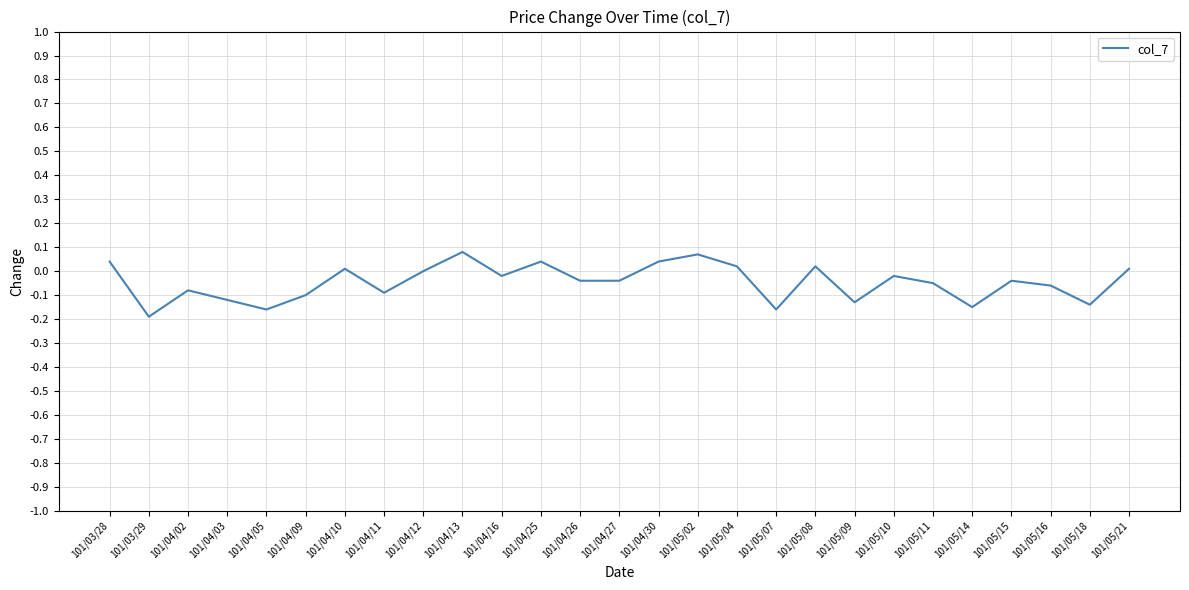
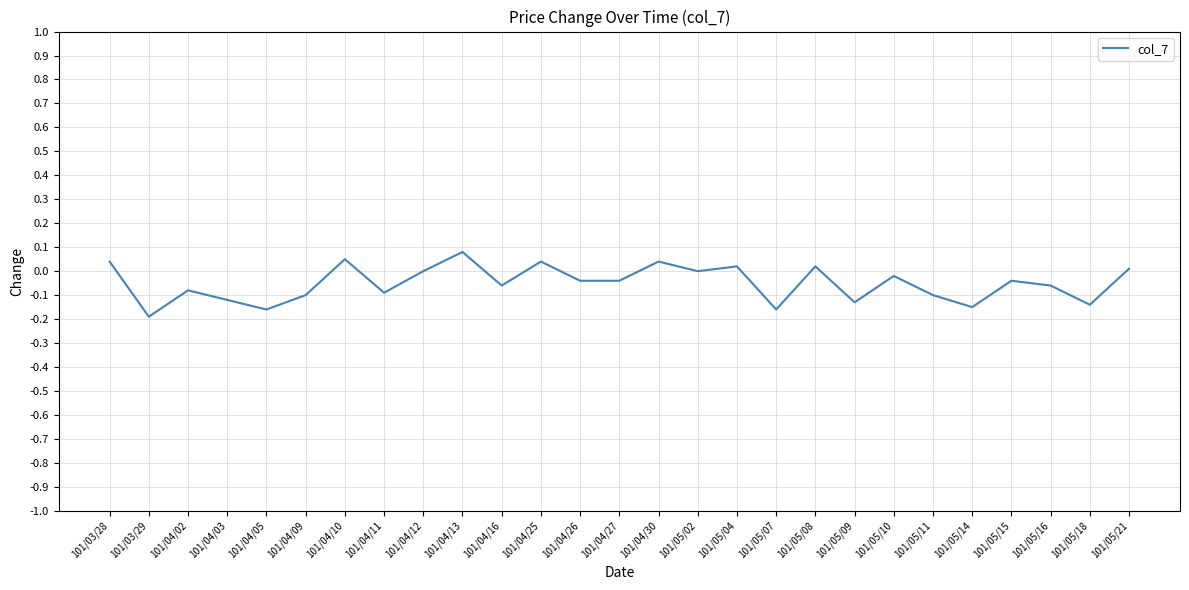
101/04/10: 0.01 -> 0.05
101/04/16: -0.02 -> -0.06
101/05/02: 0.07 -> 0.00
101/05/11: -0.05 -> -0.10
